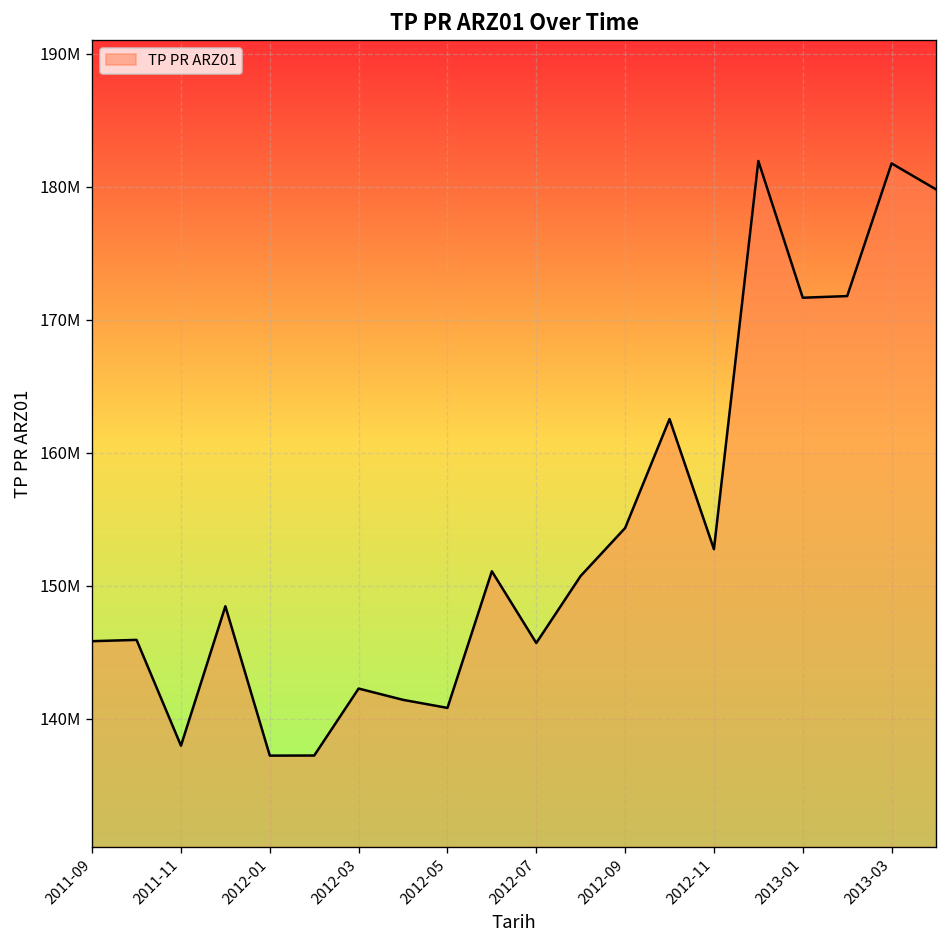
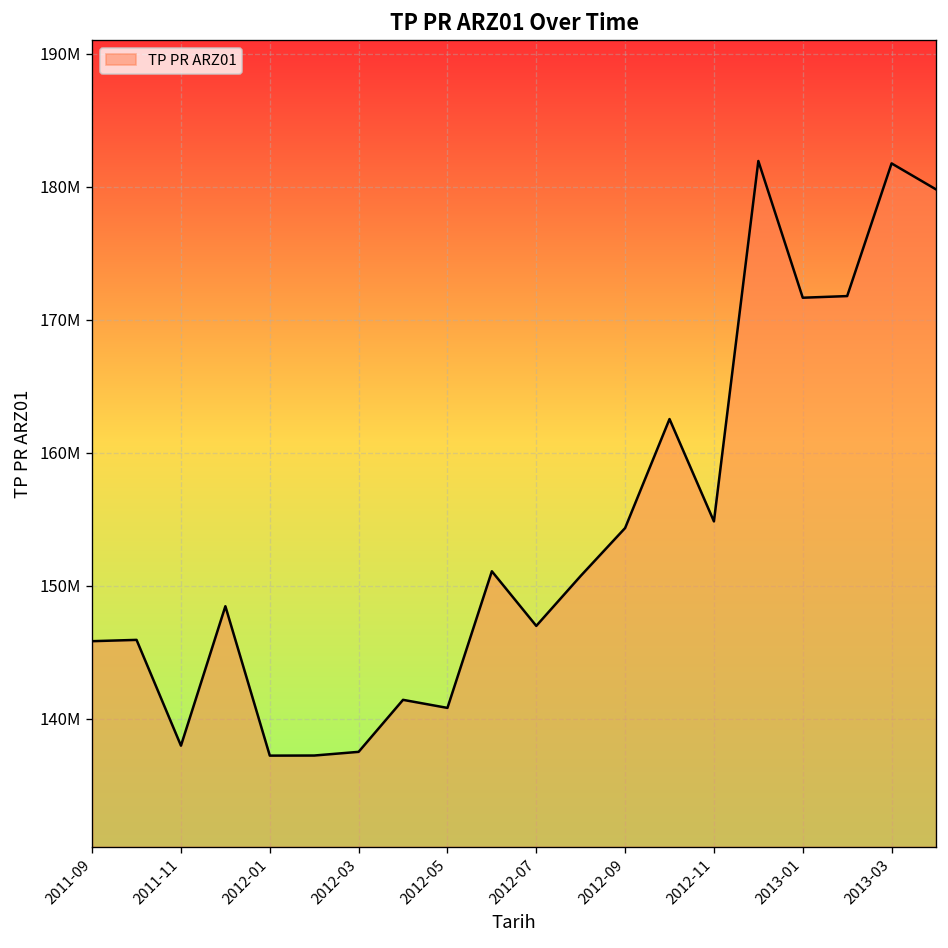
2012-03: 142300000 -> 137500000
2012-07: 145700000 -> 147000000
2012-11: 152700000 -> 154800000
